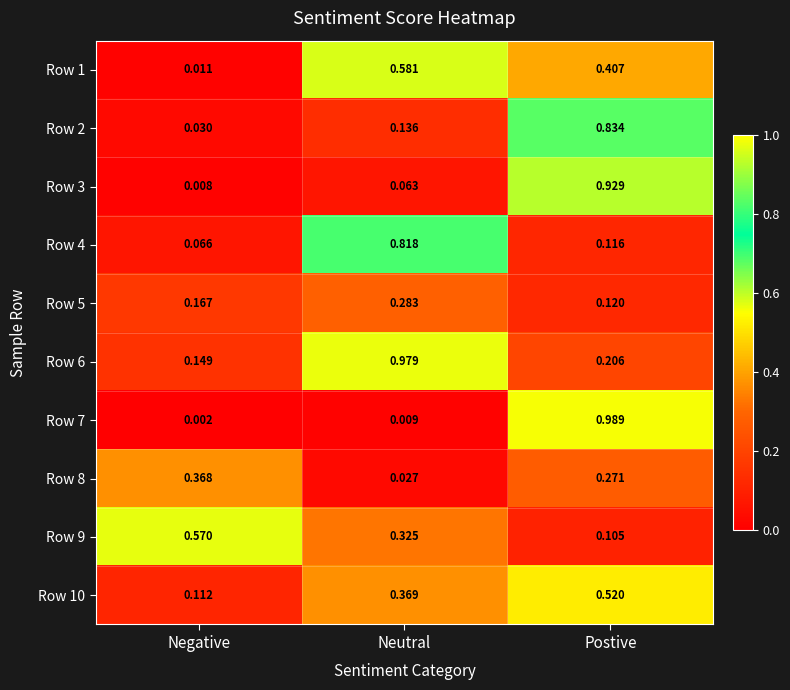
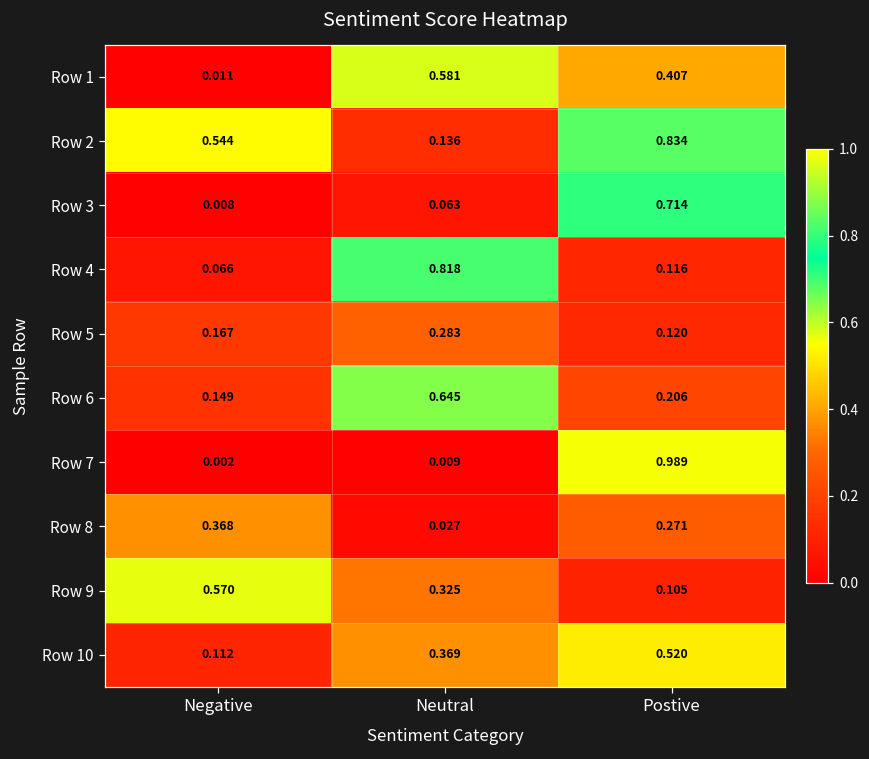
Row 2, Negative: 0.030 -> 0.544
Row 3, Postive: 0.929 -> 0.714
Row 6, Neutral: 0.979 -> 0.645
